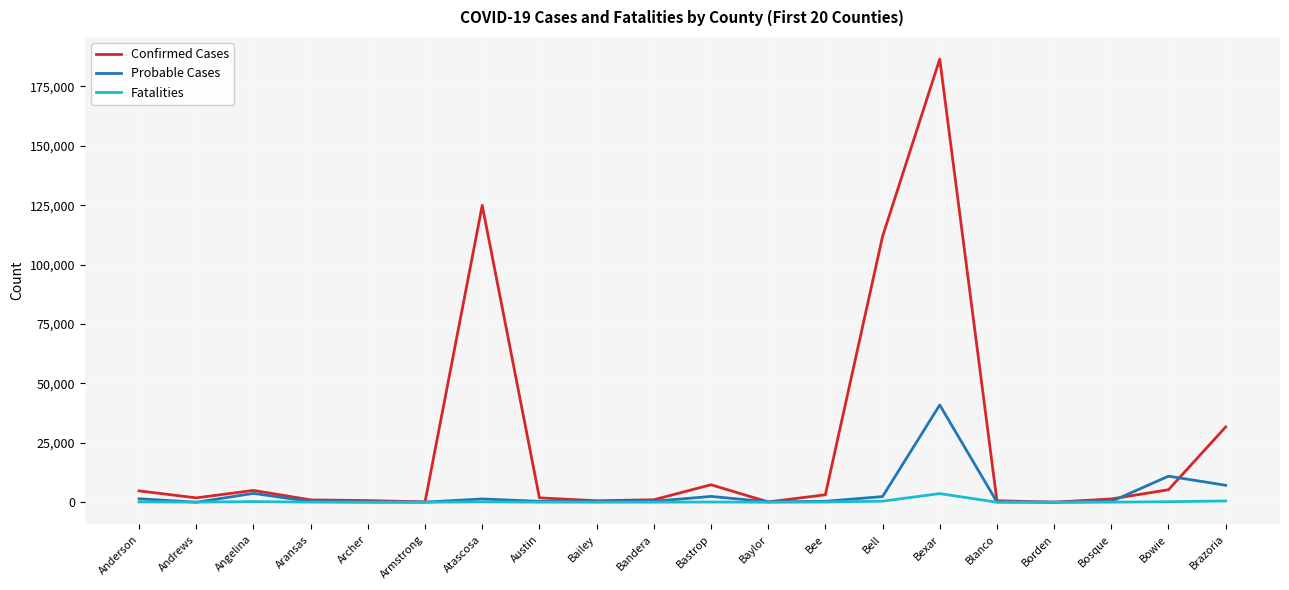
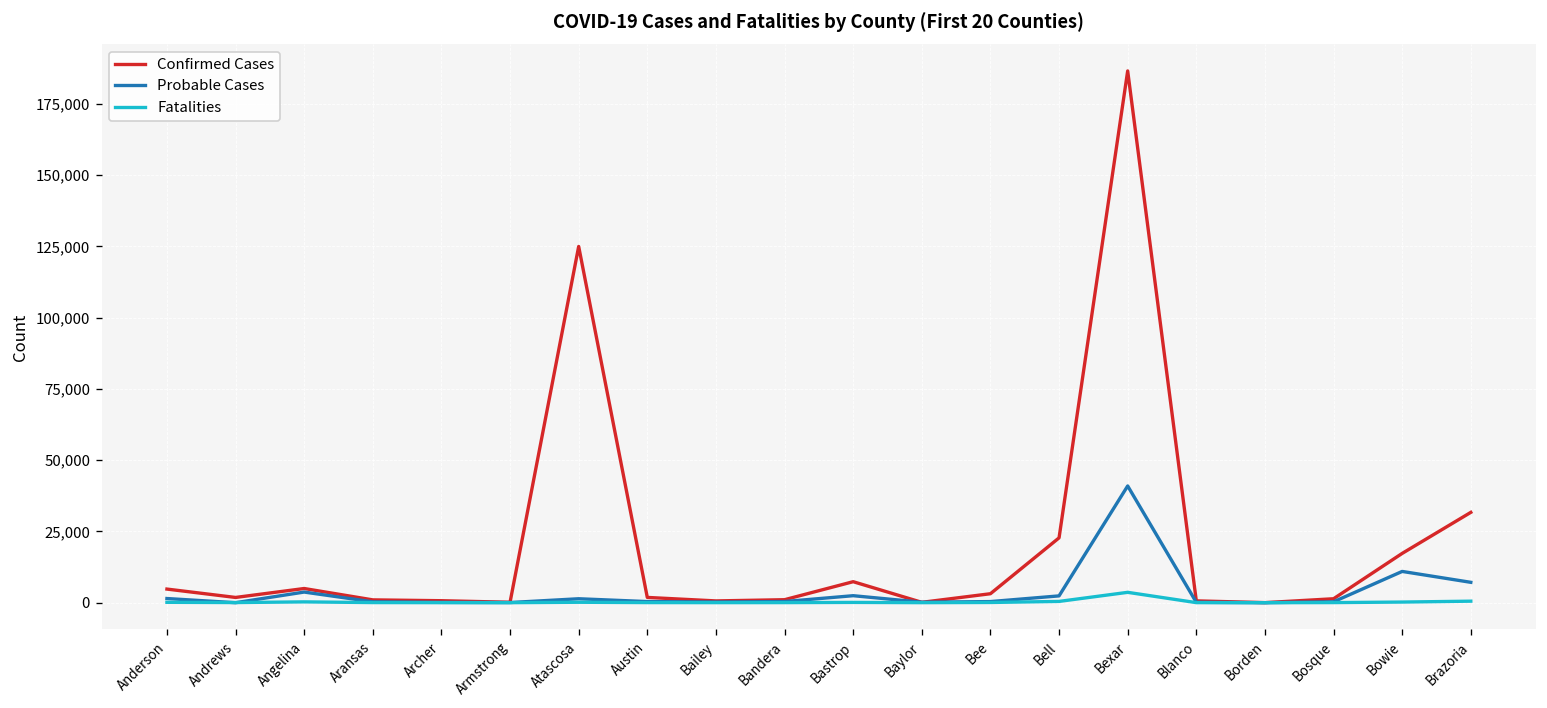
Confirmed Cases, Bell: 112,000 -> 23,000
Confirmed Cases, Bowie: 5,000 -> 17,000
